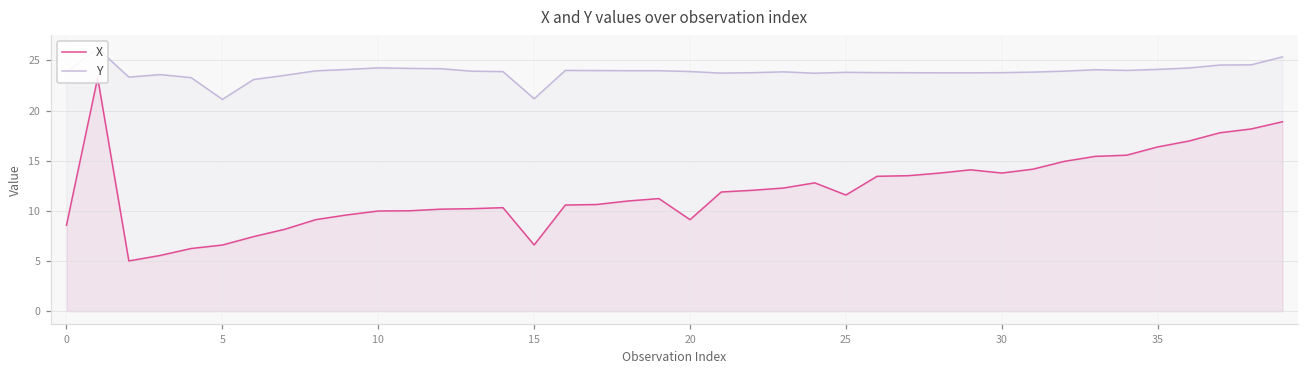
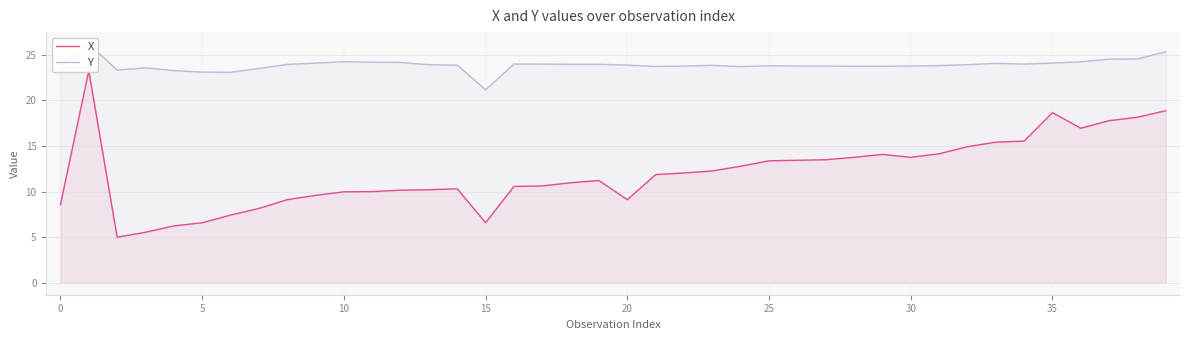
Y, 5: 21 -> 23
X, 25: 12 -> 13
X, 35: 16 -> 19
